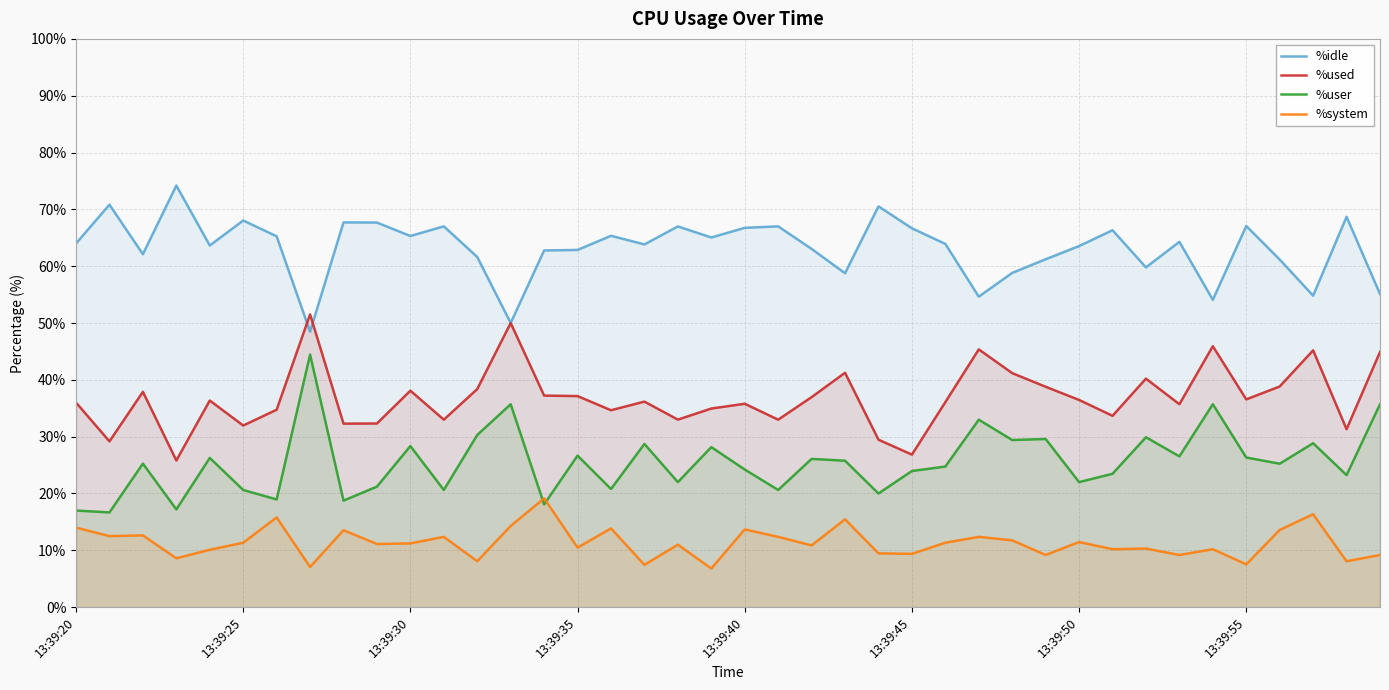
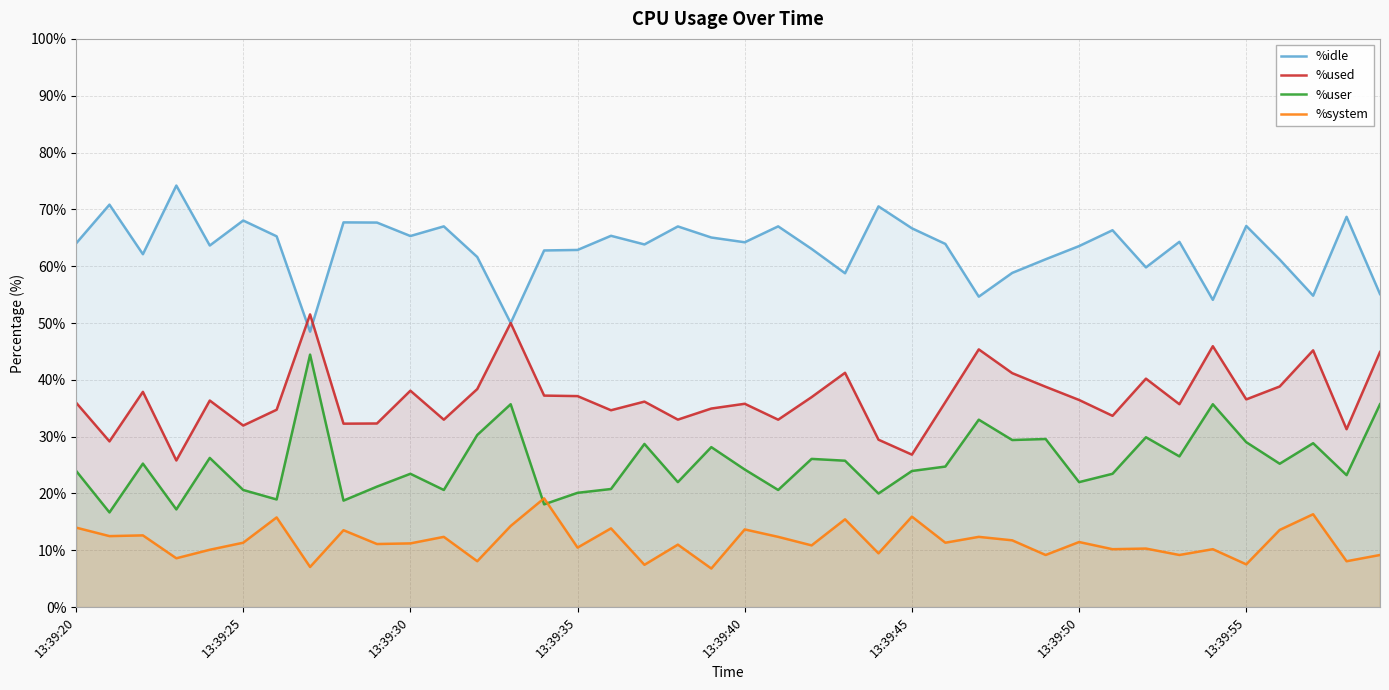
%user, 13:39:20: 17% -> 24%
%user, 13:39:30: 28% -> 23%
%user, 13:39:35: 27% -> 20%
%idle, 13:39:40: 67% -> 64%
%system, 13:39:45: 9% -> 16%
%user, 13:39:55: 26% -> 29%
